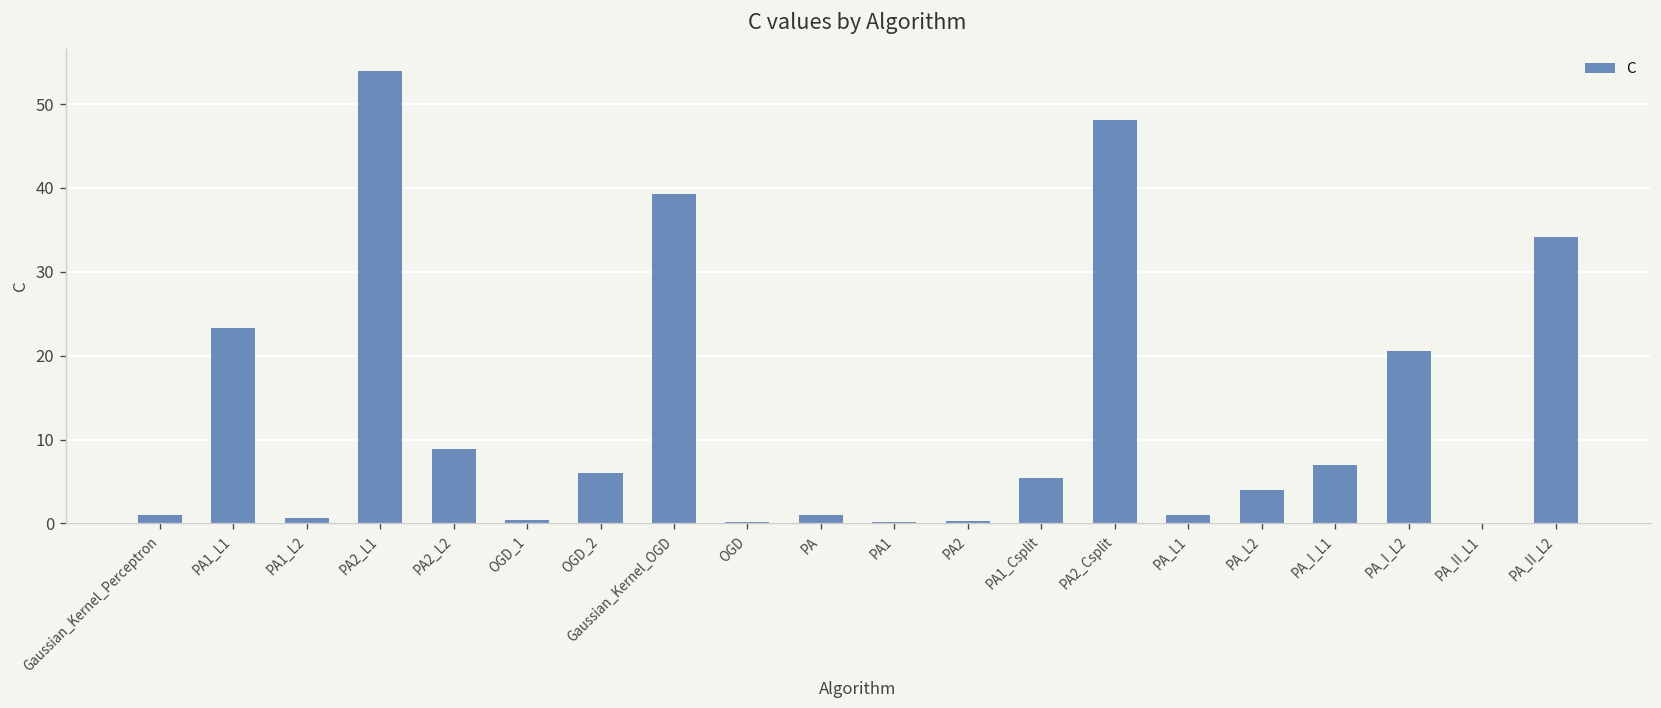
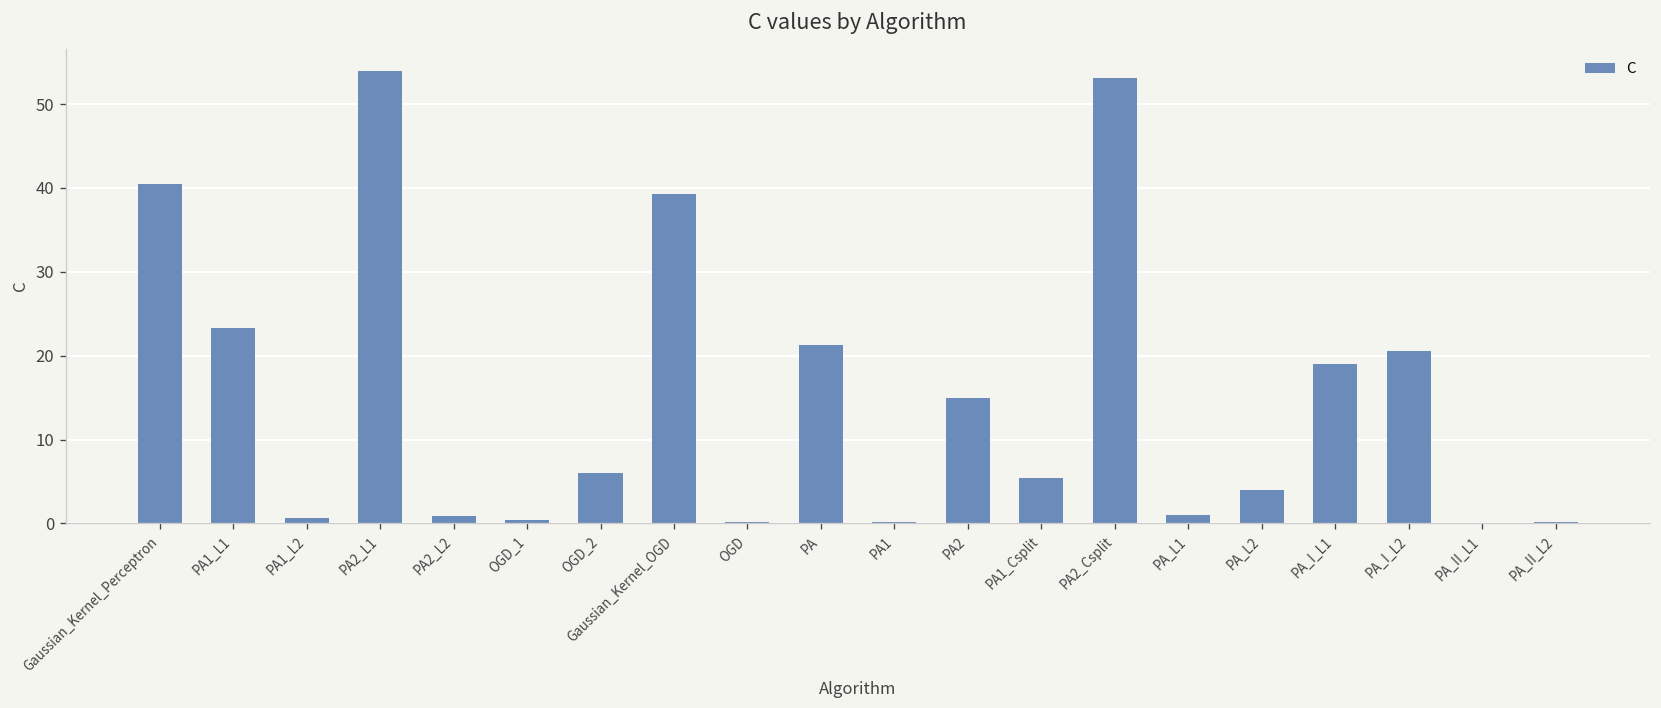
Gaussian_Kernel_Perceptron: 1 -> 41
PA2_L2: 9 -> 1
PA: 1 -> 21
PA2: 0 -> 15
PA2_Csplit: 48 -> 53
PA_I_L1: 7 -> 19
PA_II_L2: 34 -> 0
